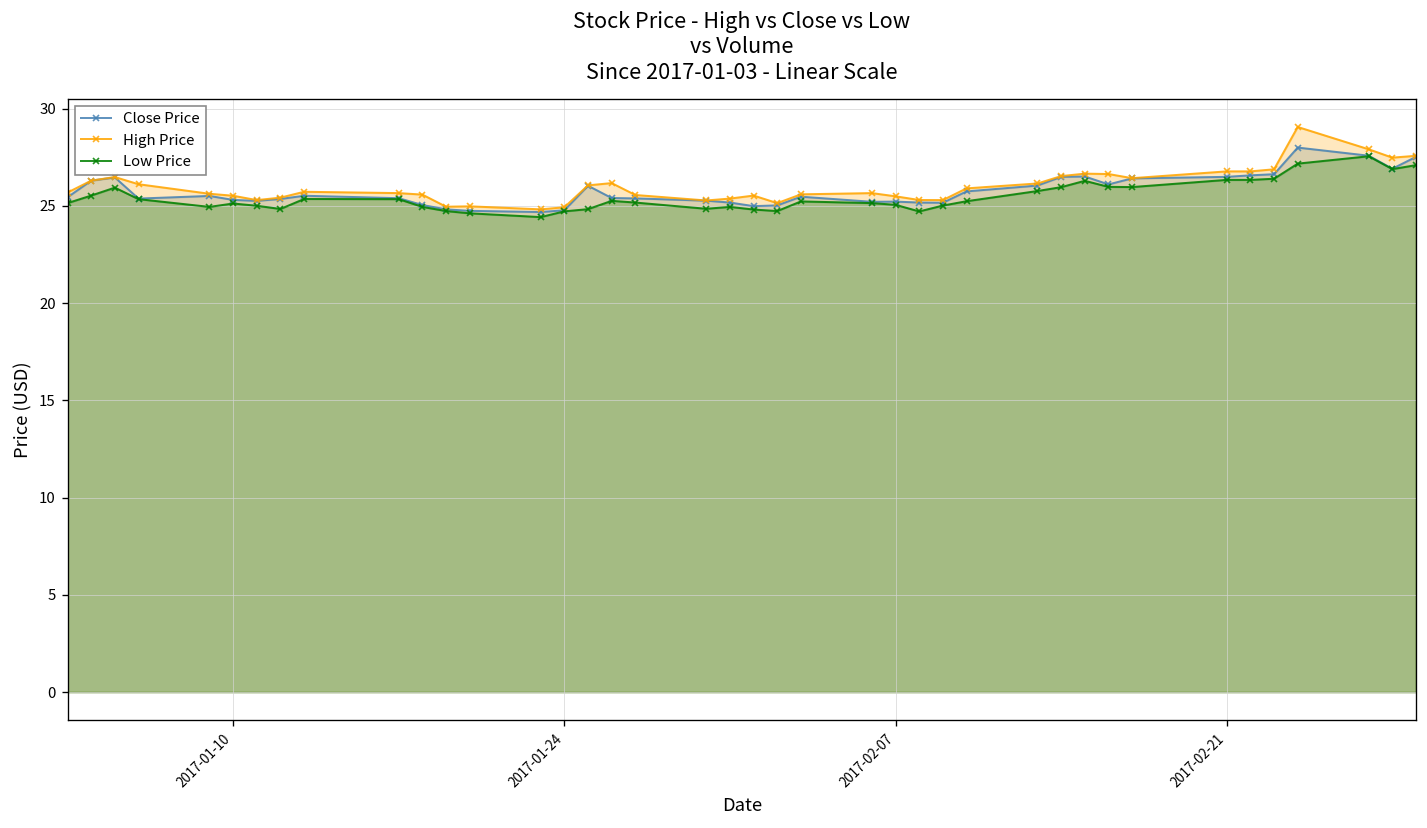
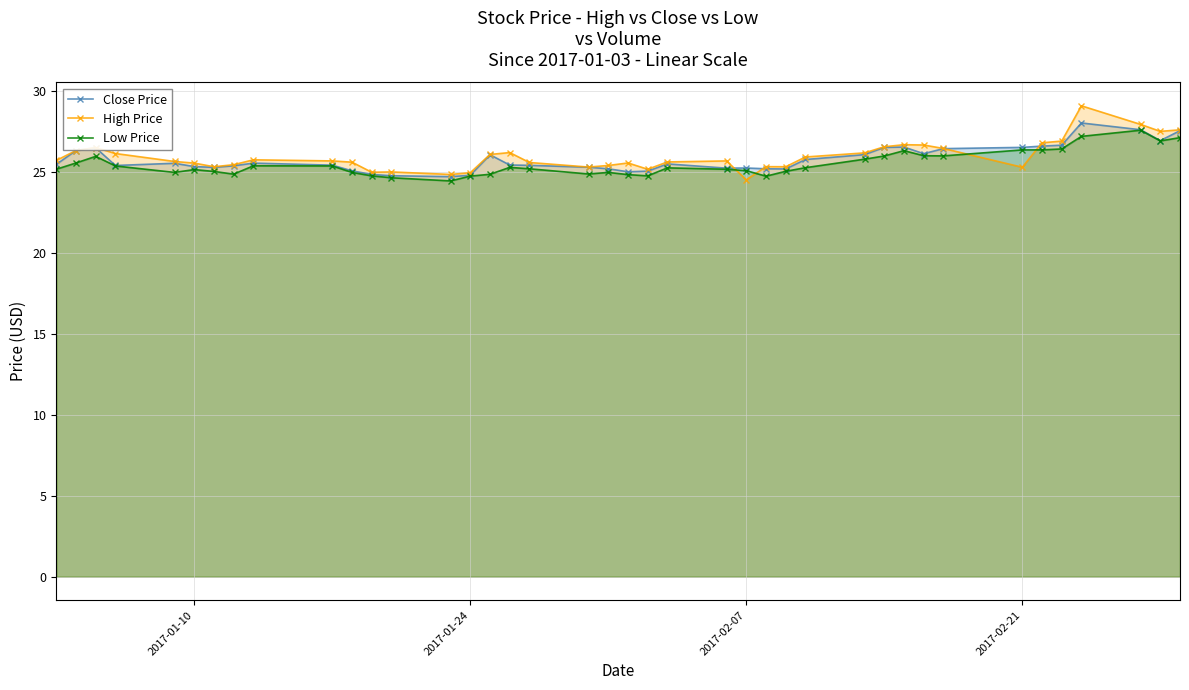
High Price, 2017-02-07: 25.5 -> 24.5
High Price, 2017-02-21: 26.8 -> 25.3
